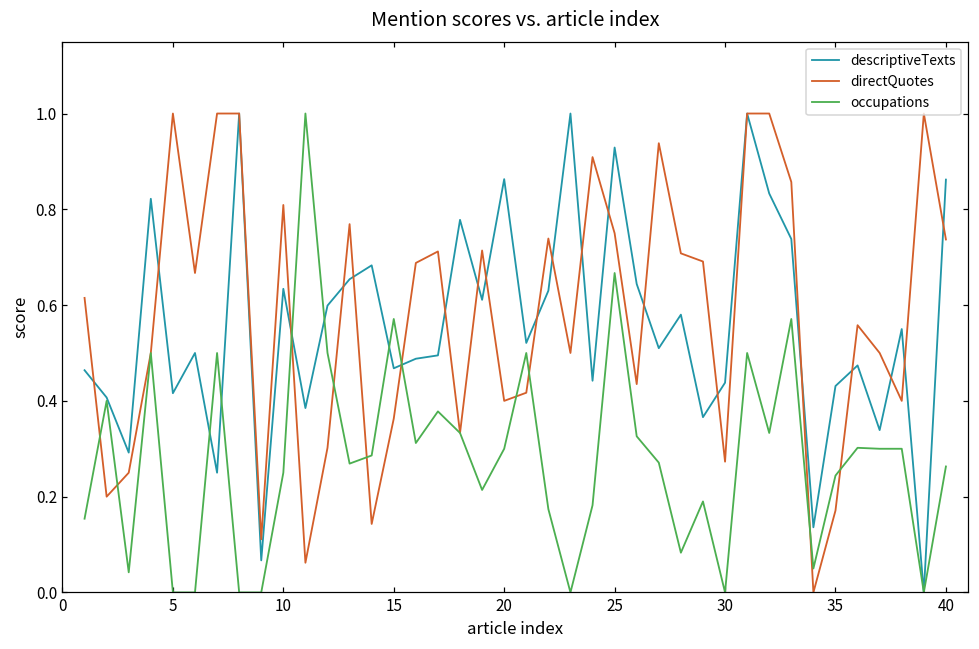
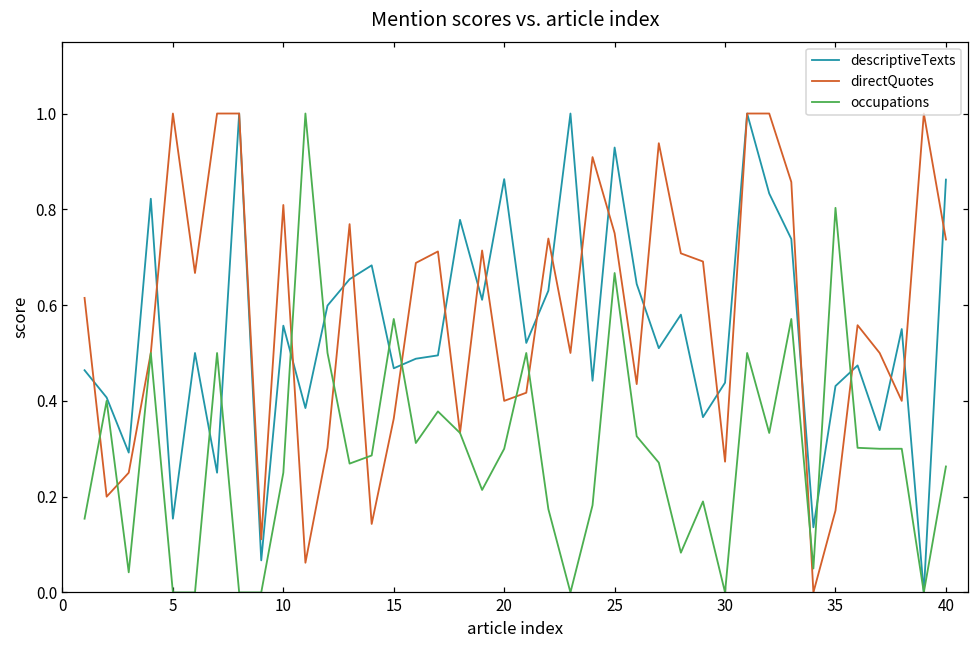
descriptiveTexts, 5: 0.42 -> 0.15
descriptiveTexts, 10: 0.63 -> 0.56
occupations, 35: 0.24 -> 0.80
